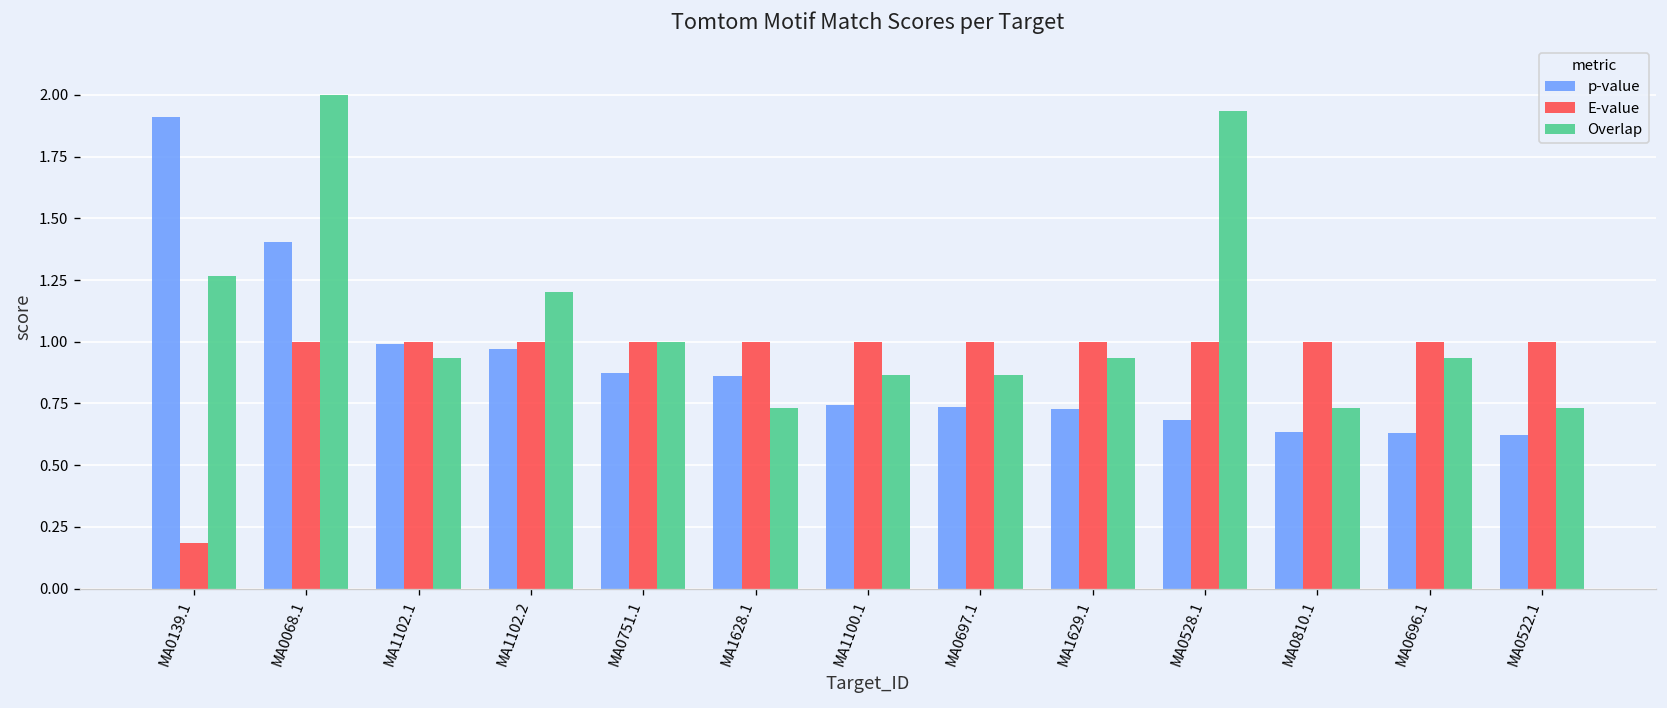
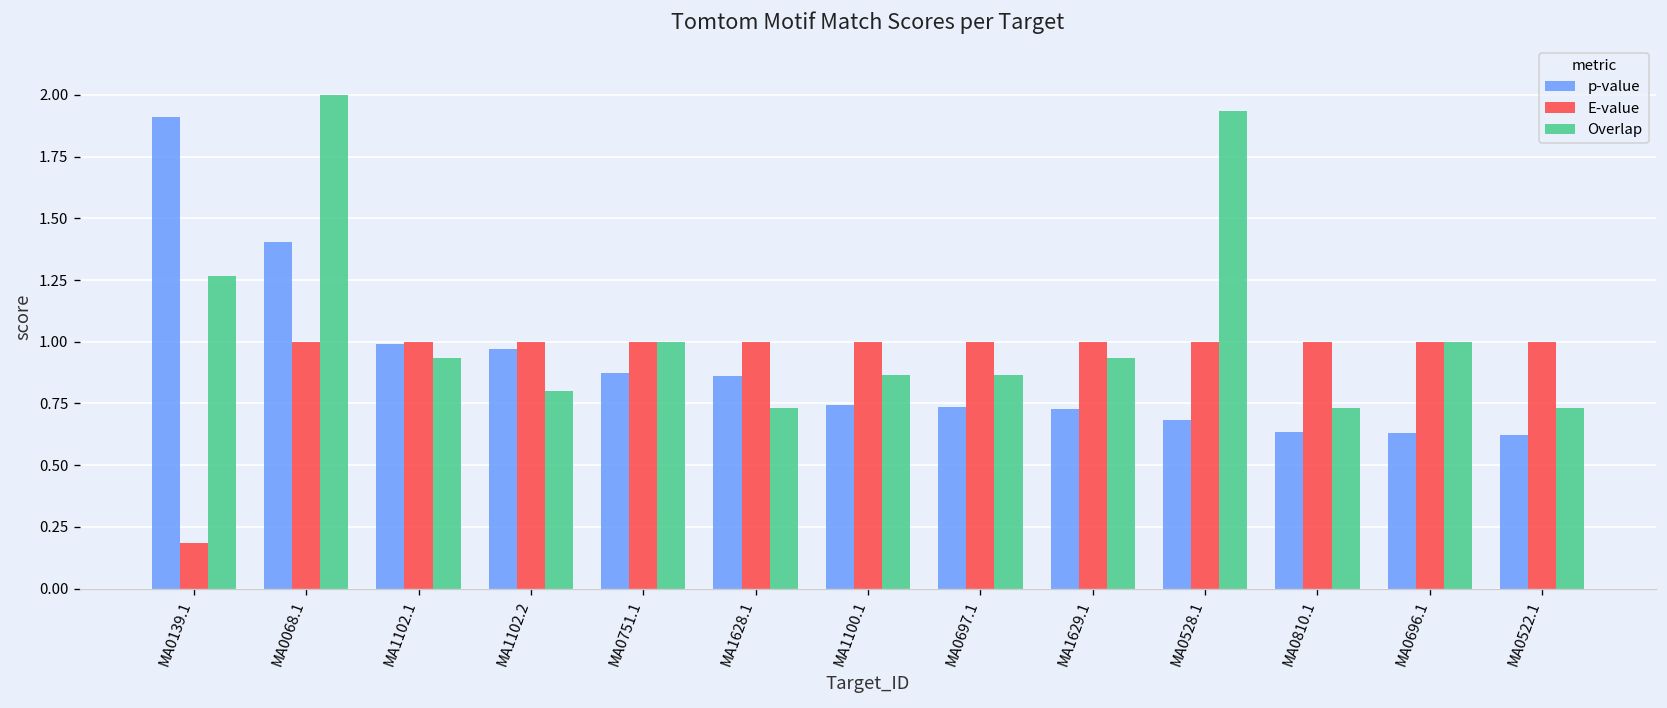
Overlap, MA1102.2: 1.20 -> 0.80
Overlap, MA0696.1: 0.93 -> 1.00
